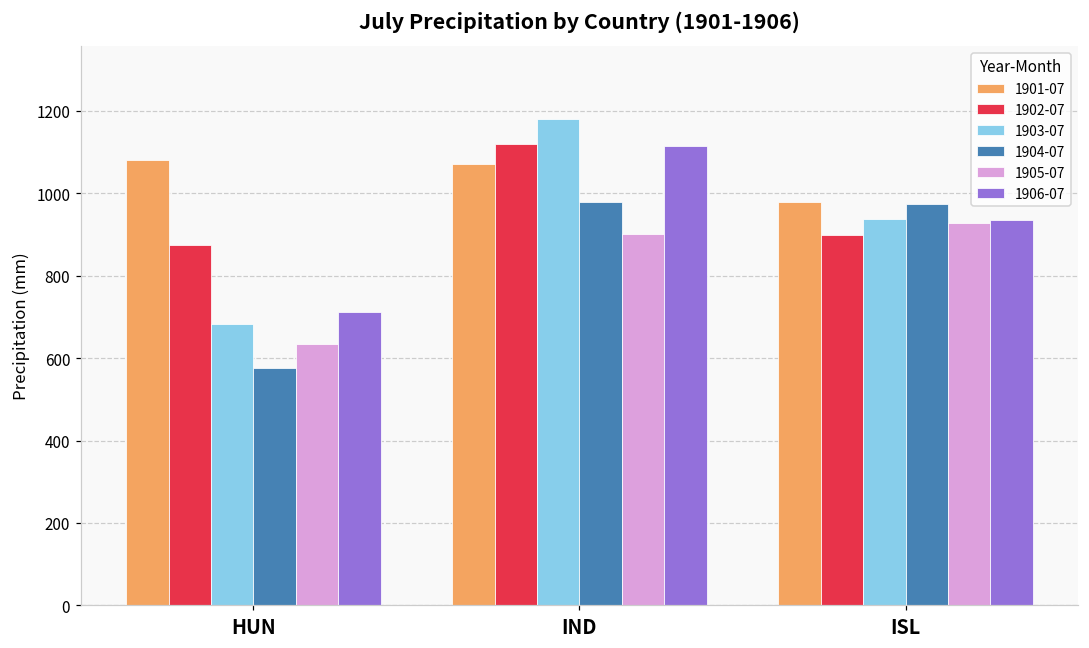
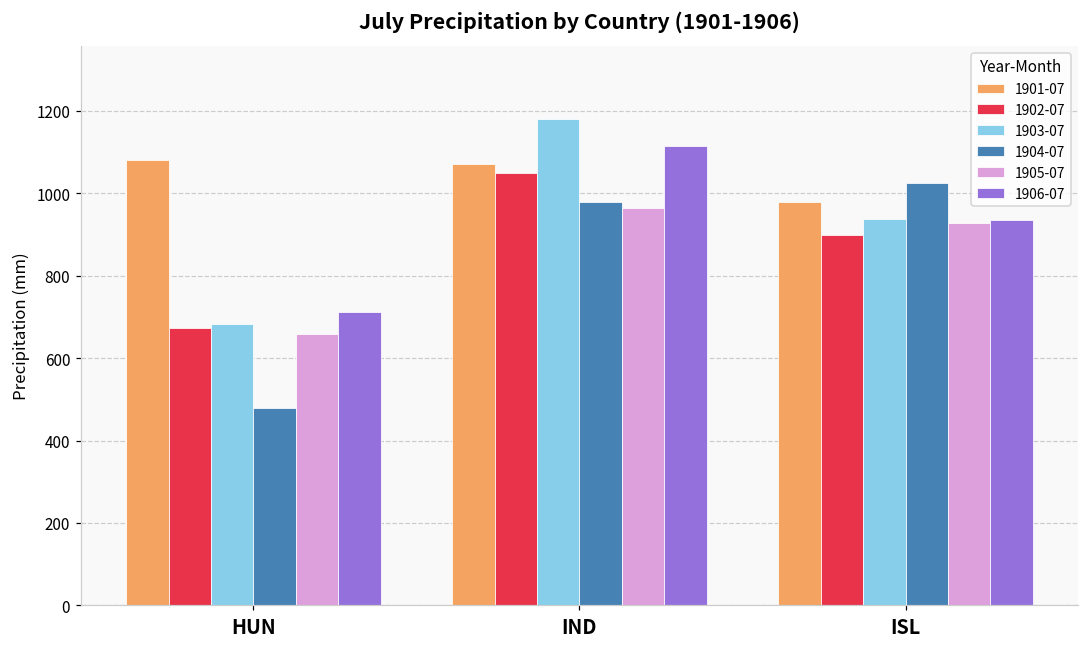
1902-07, HUN: 880 -> 670
1904-07, HUN: 580 -> 480
1905-07, HUN: 630 -> 660
1902-07, IND: 1120 -> 1050
1905-07, IND: 900 -> 960
1904-07, ISL: 980 -> 1030
